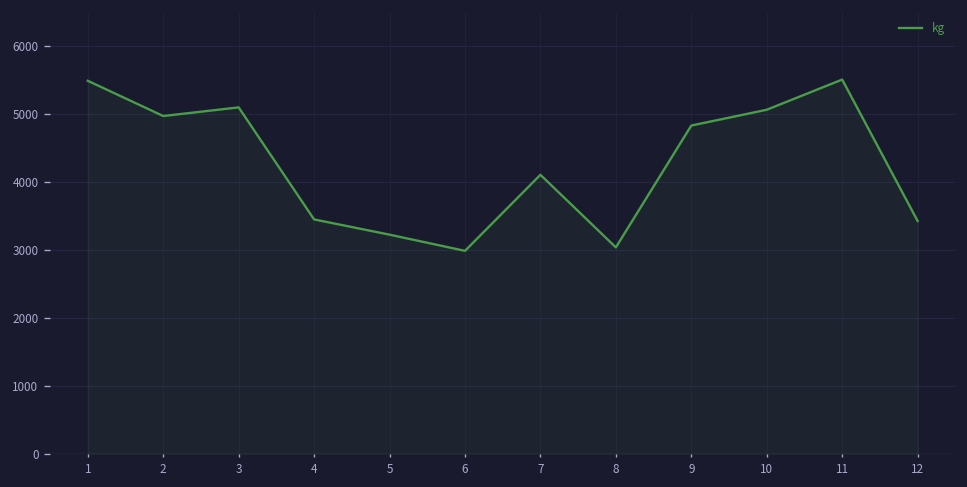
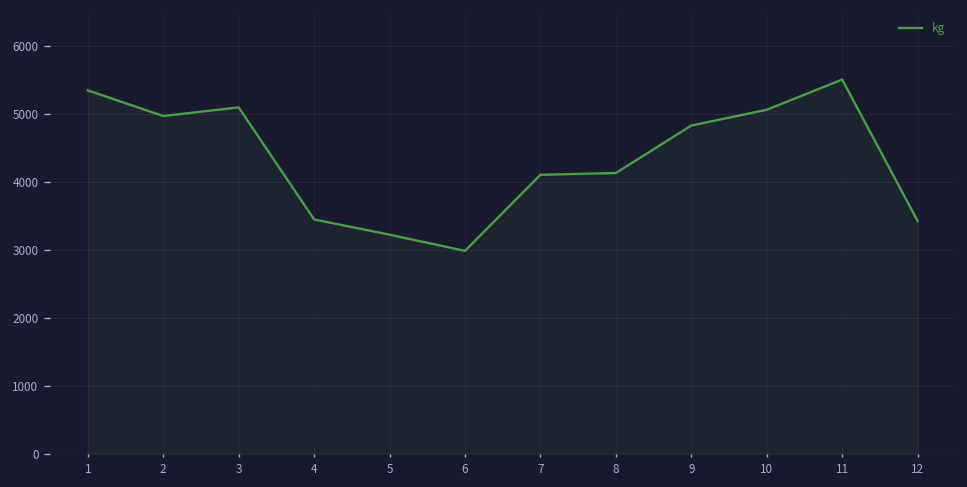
1: 5500 -> 5300
8: 3000 -> 4100
